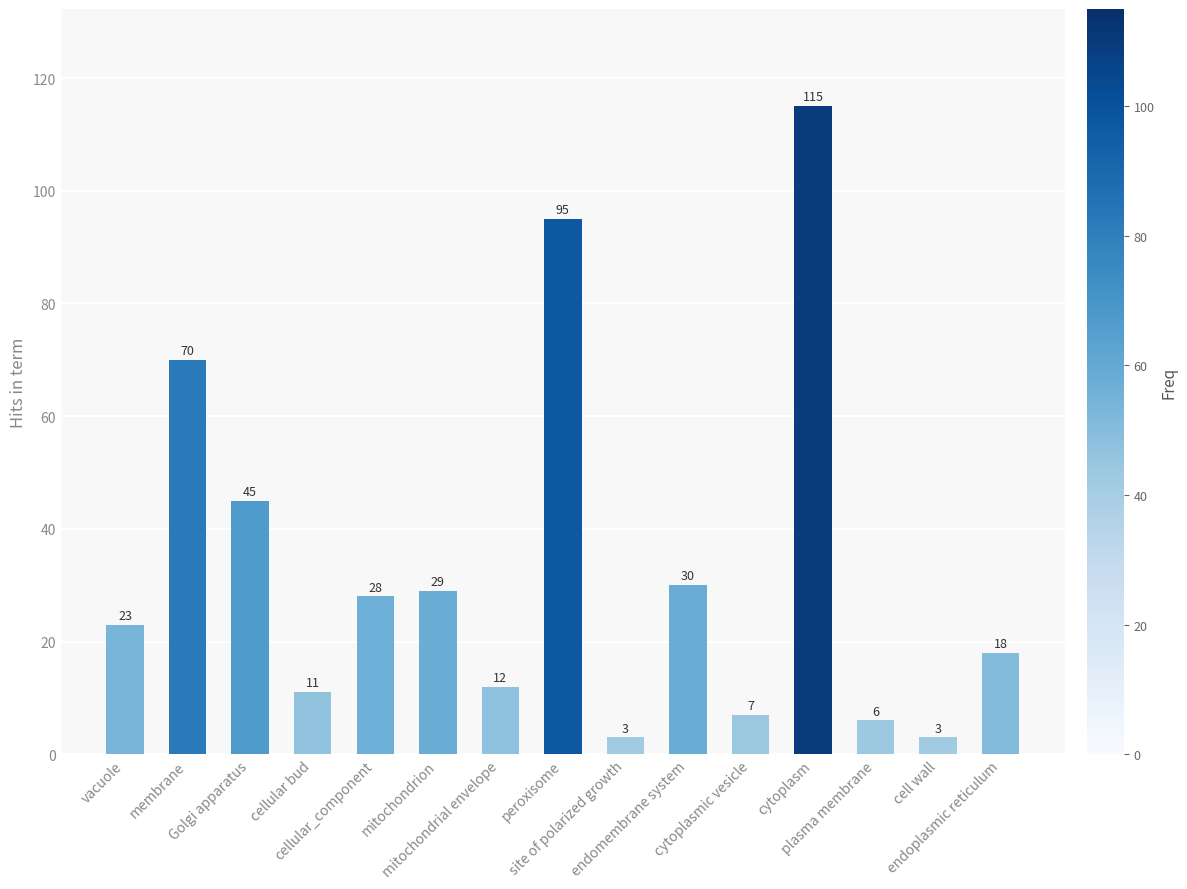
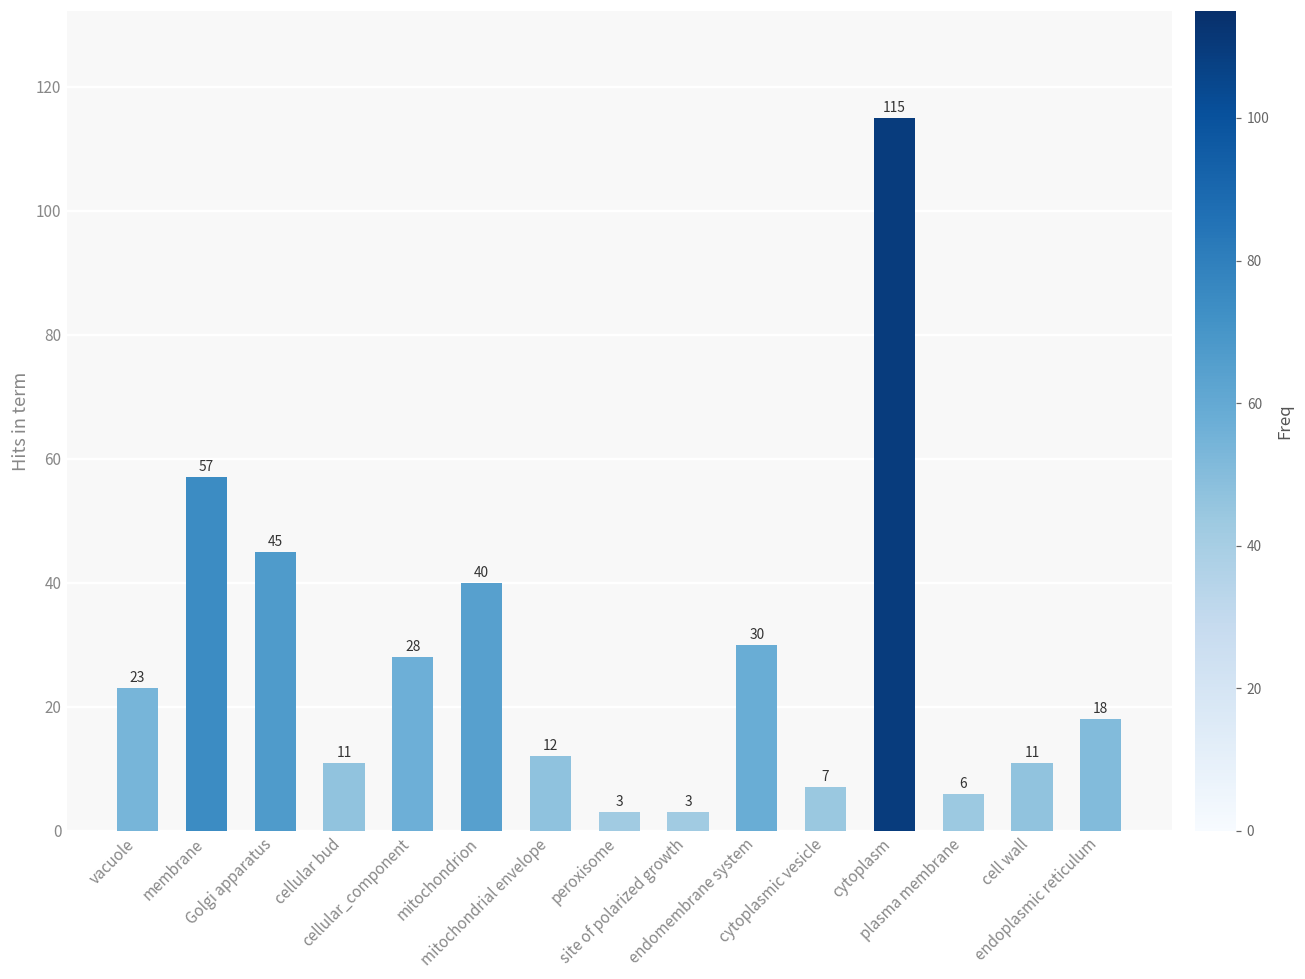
membrane: 70 -> 57
mitochondrion: 29 -> 40
peroxisome: 95 -> 3
cell wall: 3 -> 11
